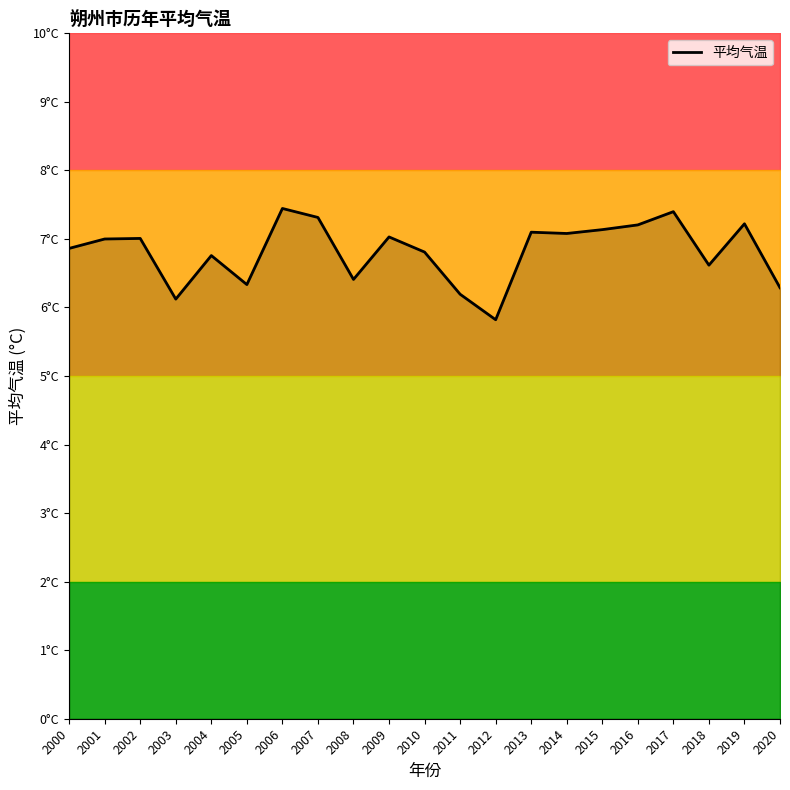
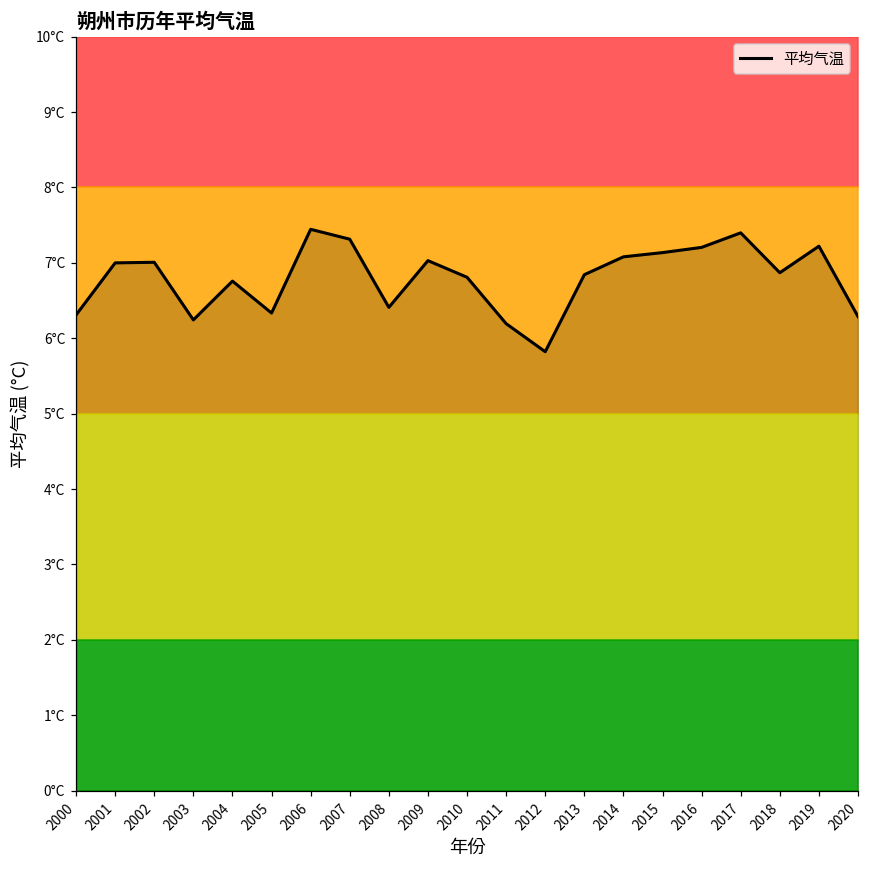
2000: 6.9°C -> 6.3°C
2003: 6.1°C -> 6.2°C
2013: 7.1°C -> 6.8°C
2018: 6.6°C -> 6.9°C
